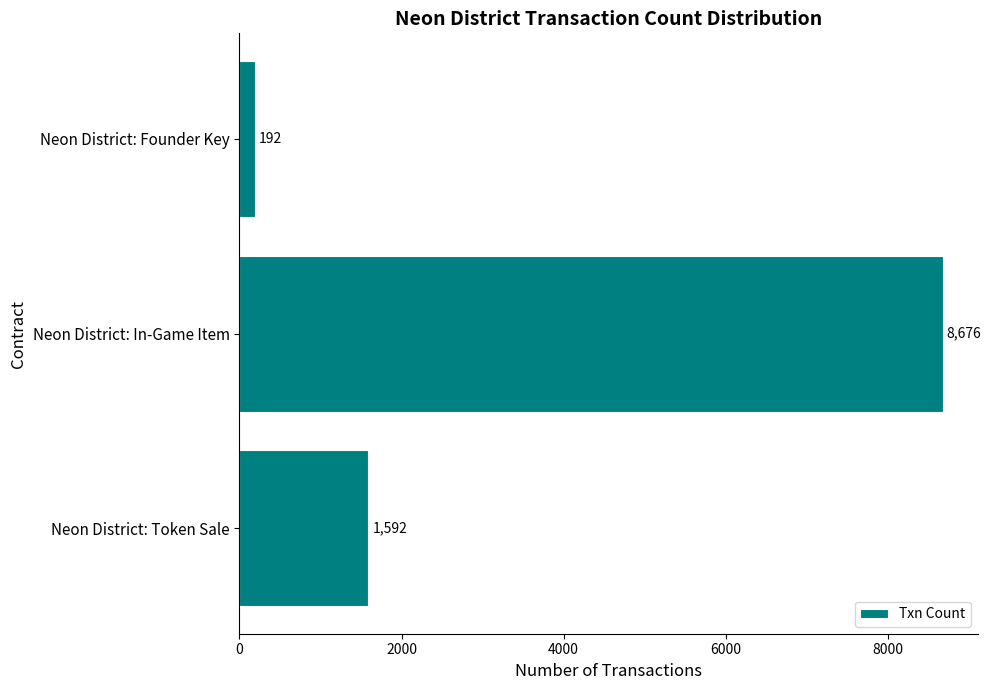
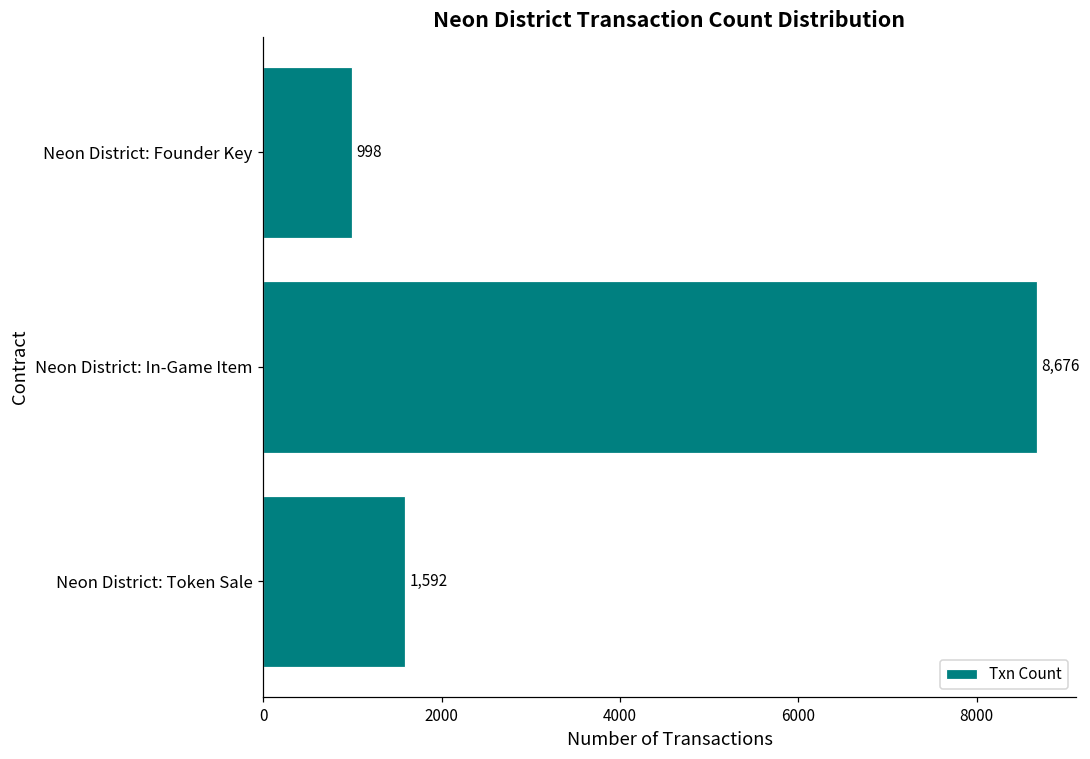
Neon District: Founder Key: 192 -> 998
